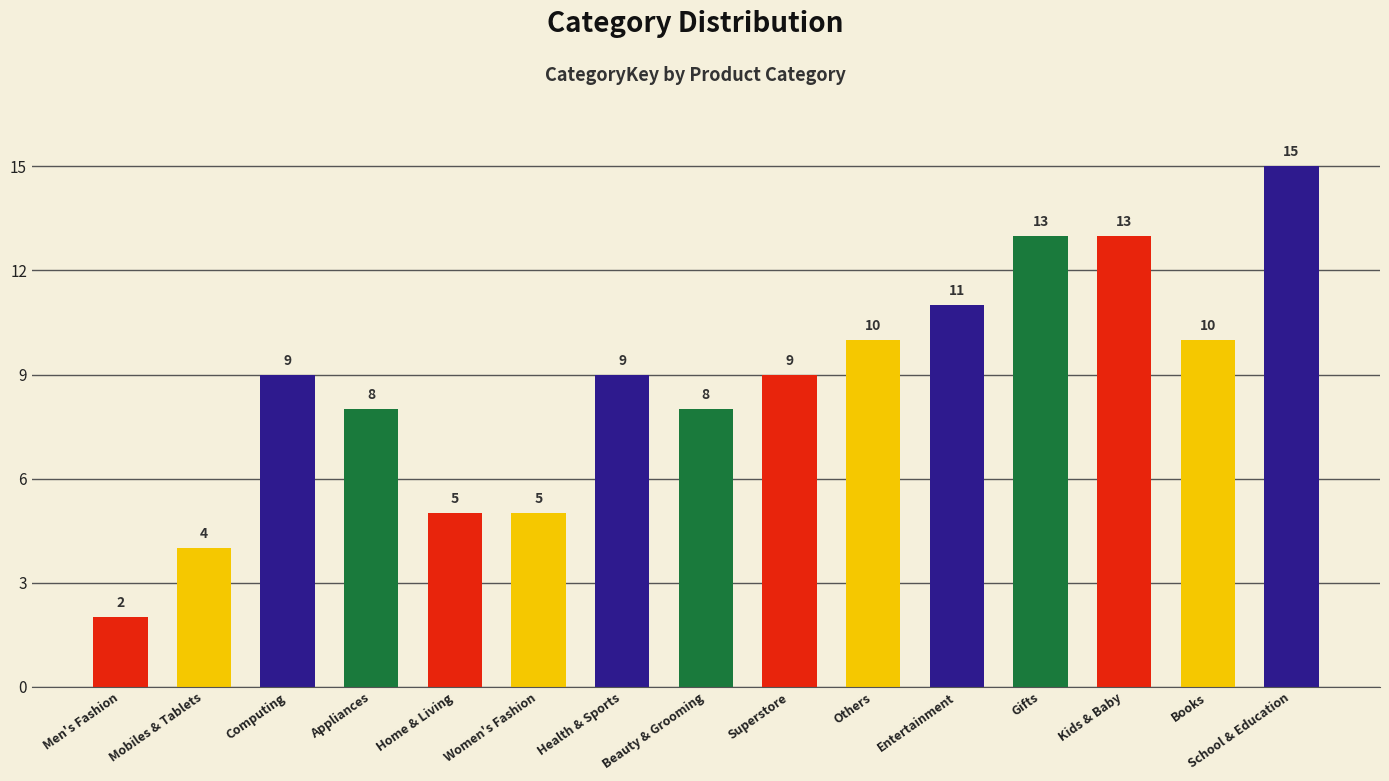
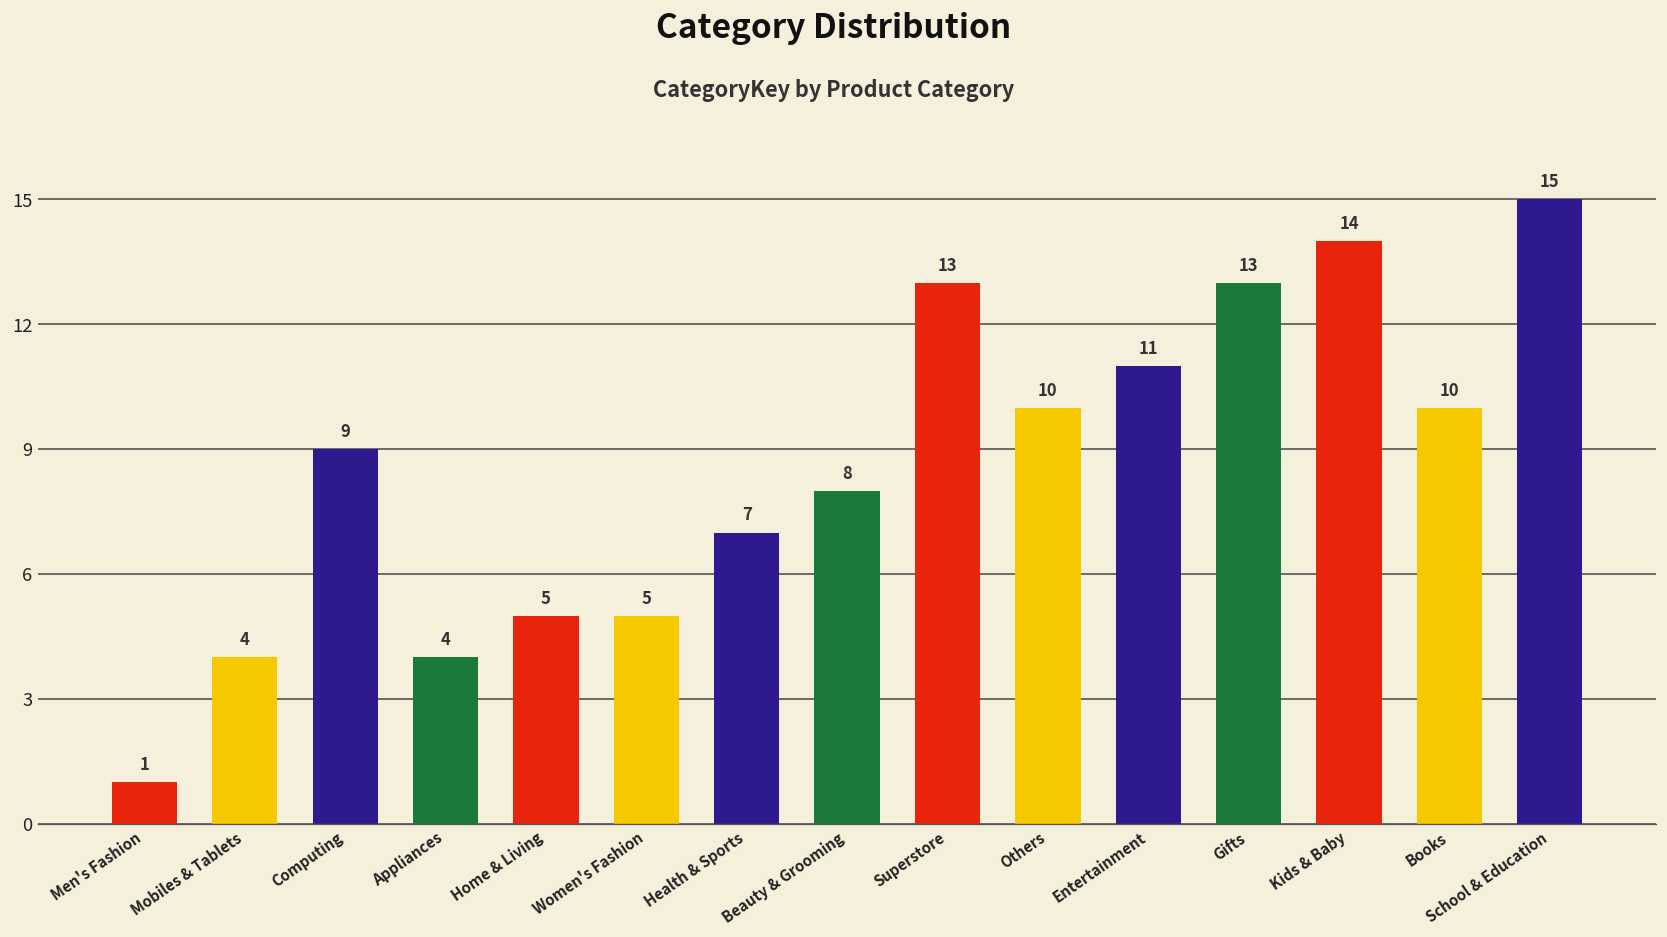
Men's Fashion: 2 -> 1
Appliances: 8 -> 4
Health & Sports: 9 -> 7
Superstore: 9 -> 13
Kids & Baby: 13 -> 14
